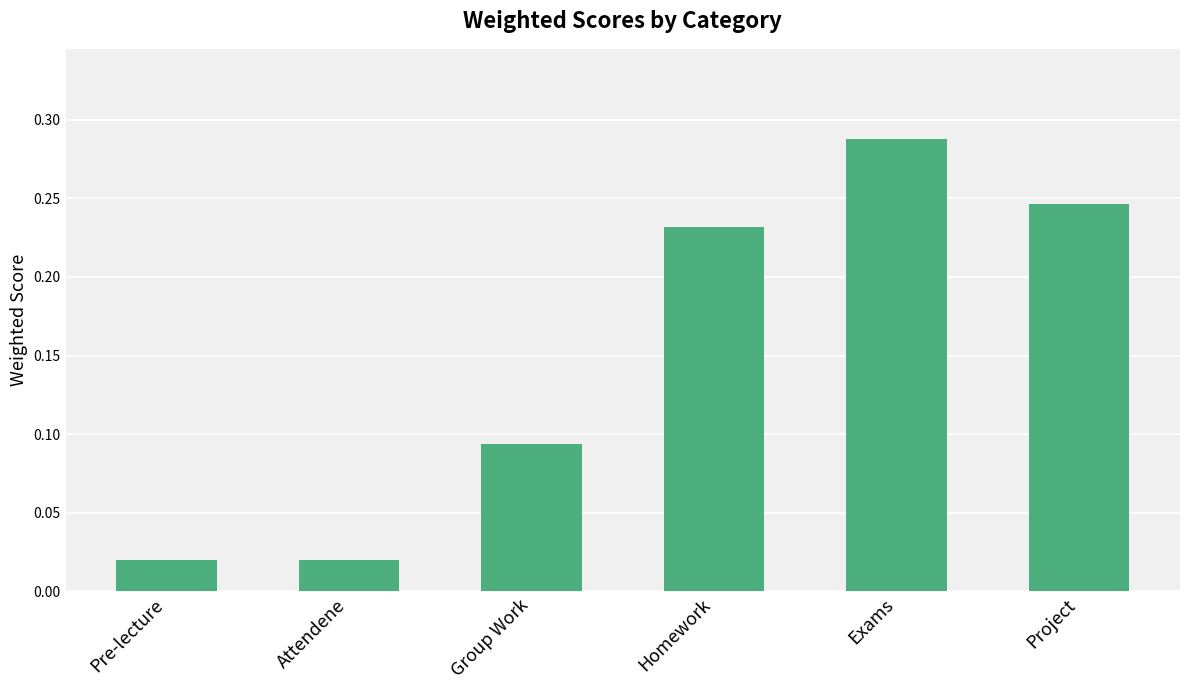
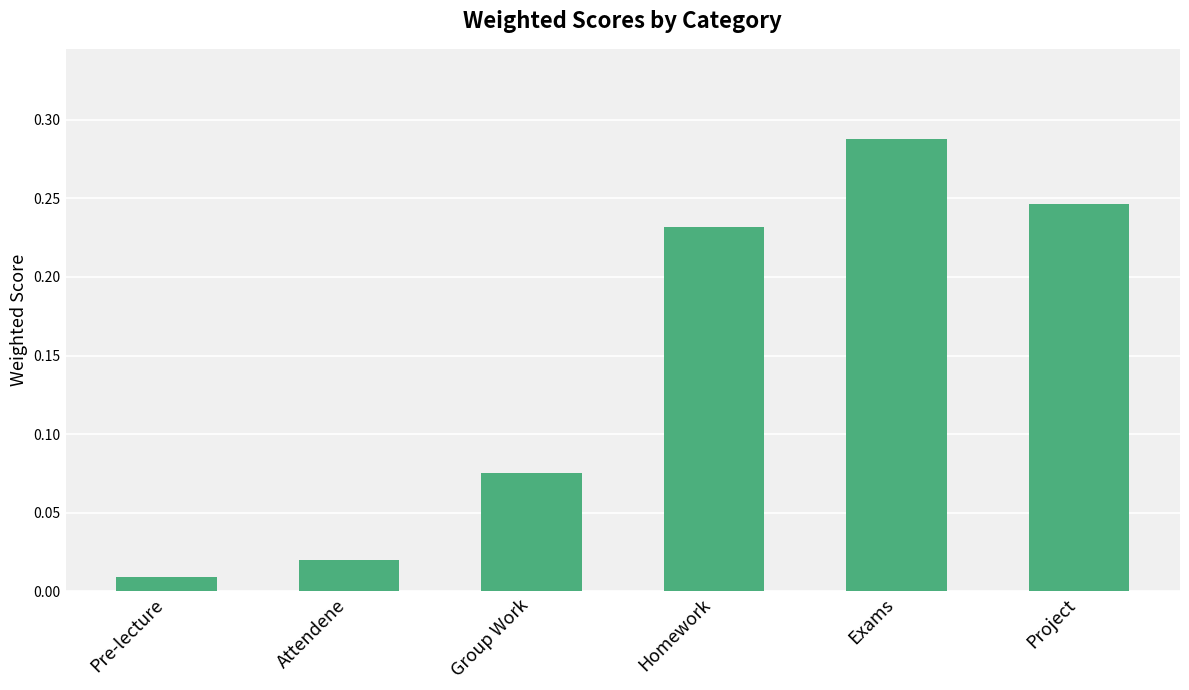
Pre-lecture: 0.020 -> 0.009
Group Work: 0.094 -> 0.075
